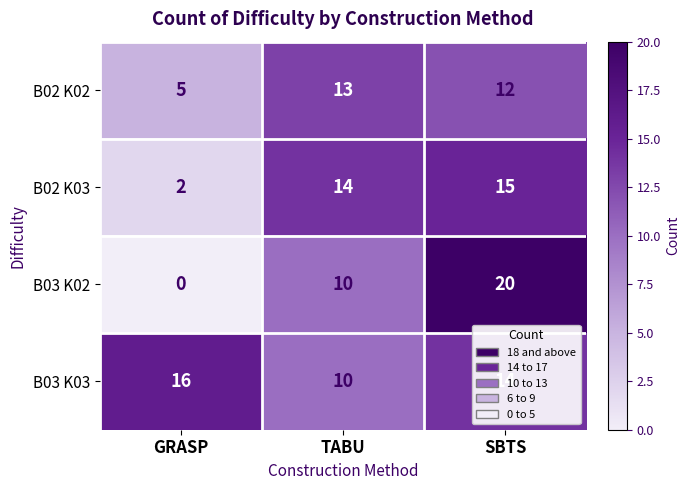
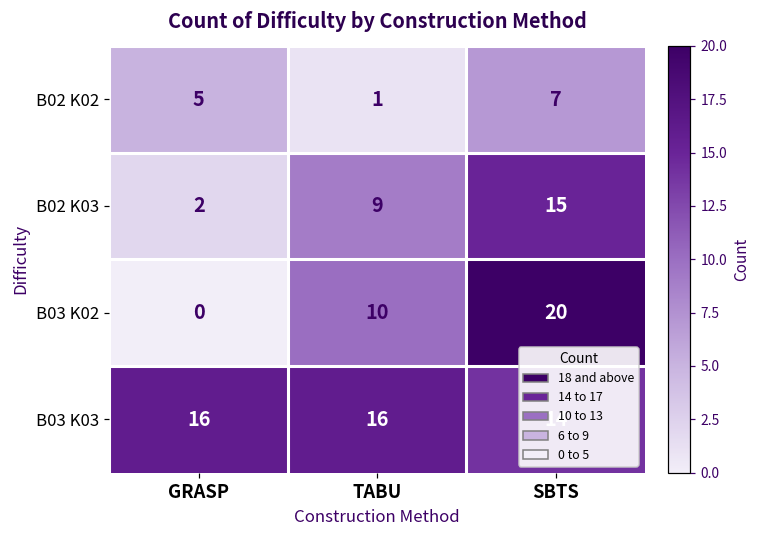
B02 K02, TABU: 13 -> 1
B02 K02, SBTS: 12 -> 7
B02 K03, TABU: 14 -> 9
B03 K03, TABU: 10 -> 16
